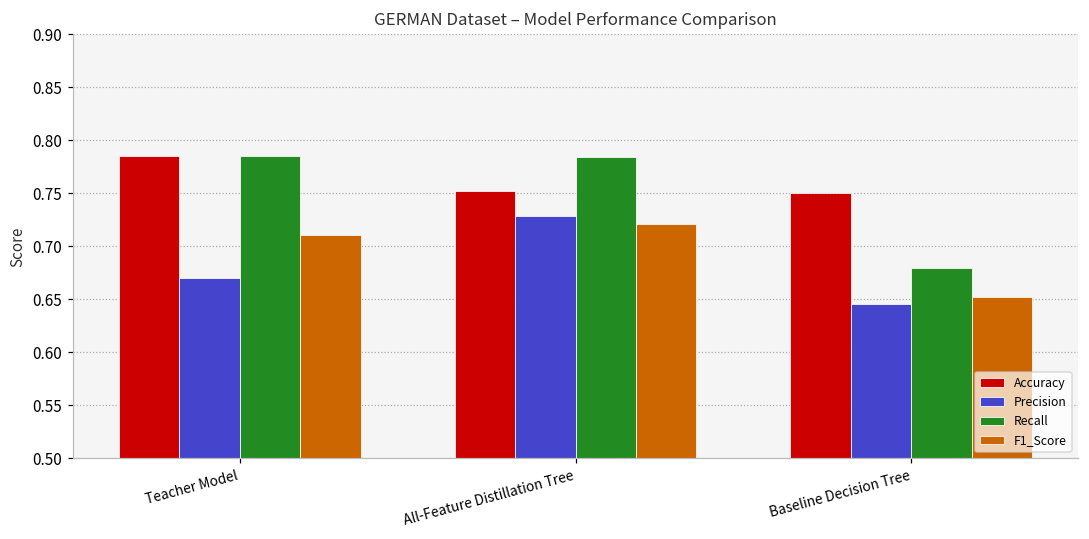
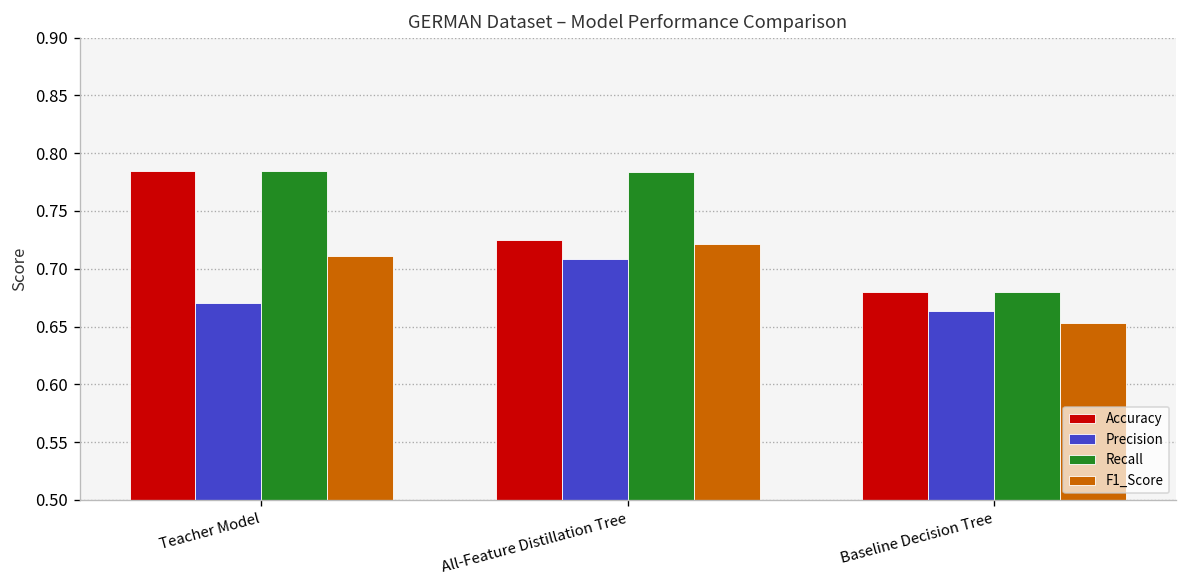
Accuracy, All-Feature Distillation Tree: 0.75 -> 0.73
Precision, All-Feature Distillation Tree: 0.73 -> 0.71
Accuracy, Baseline Decision Tree: 0.75 -> 0.68
Precision, Baseline Decision Tree: 0.65 -> 0.66
